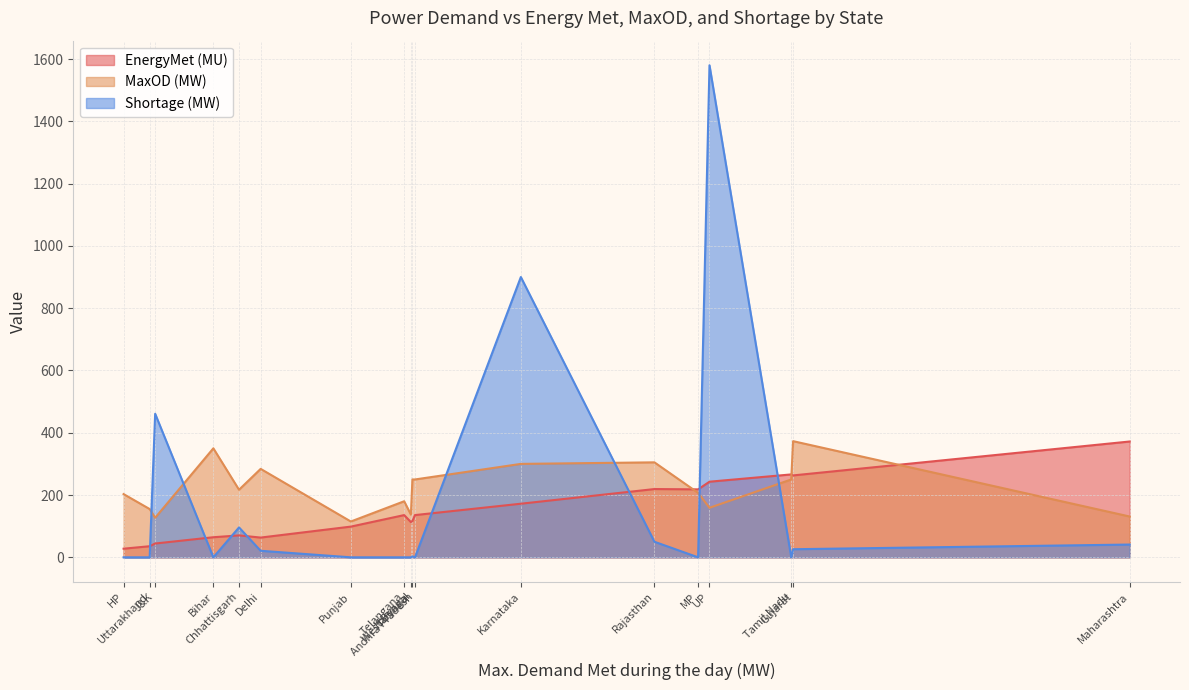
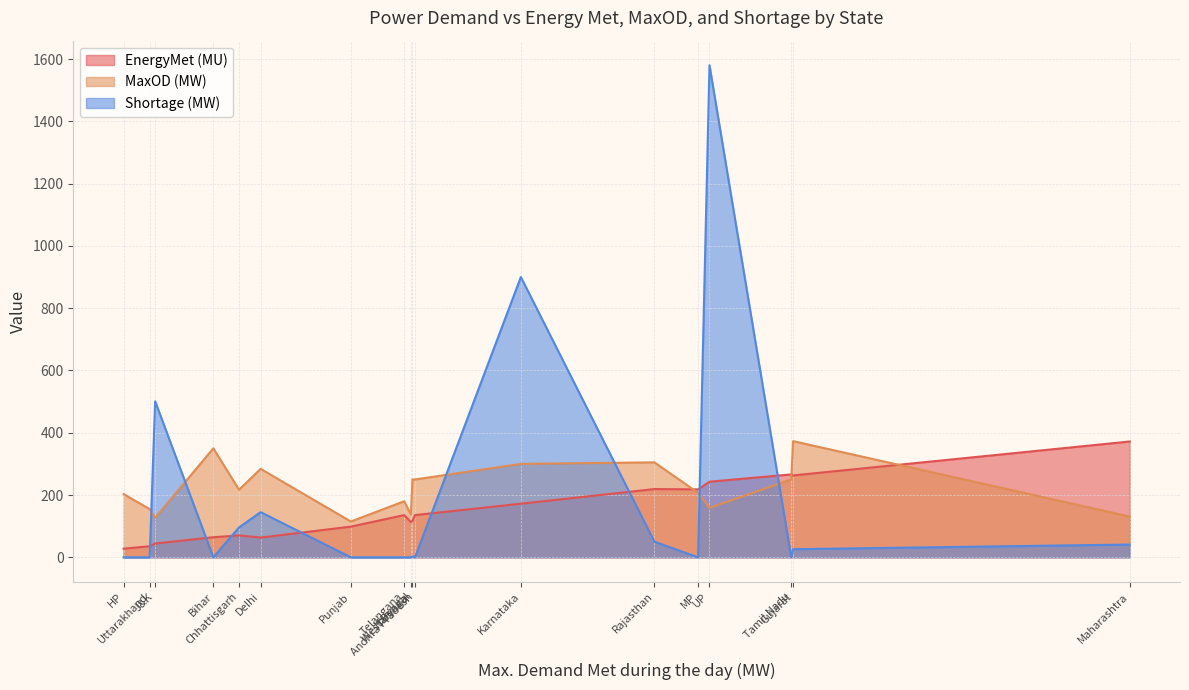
Shortage (MW), J&K: 460 -> 500
Shortage (MW), Delhi: 20 -> 150
